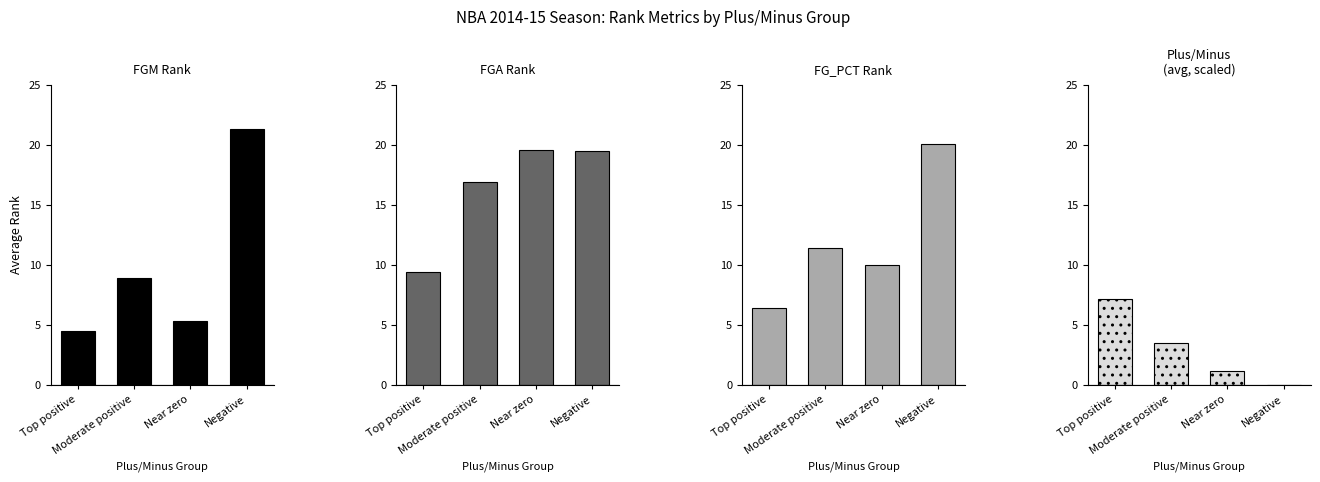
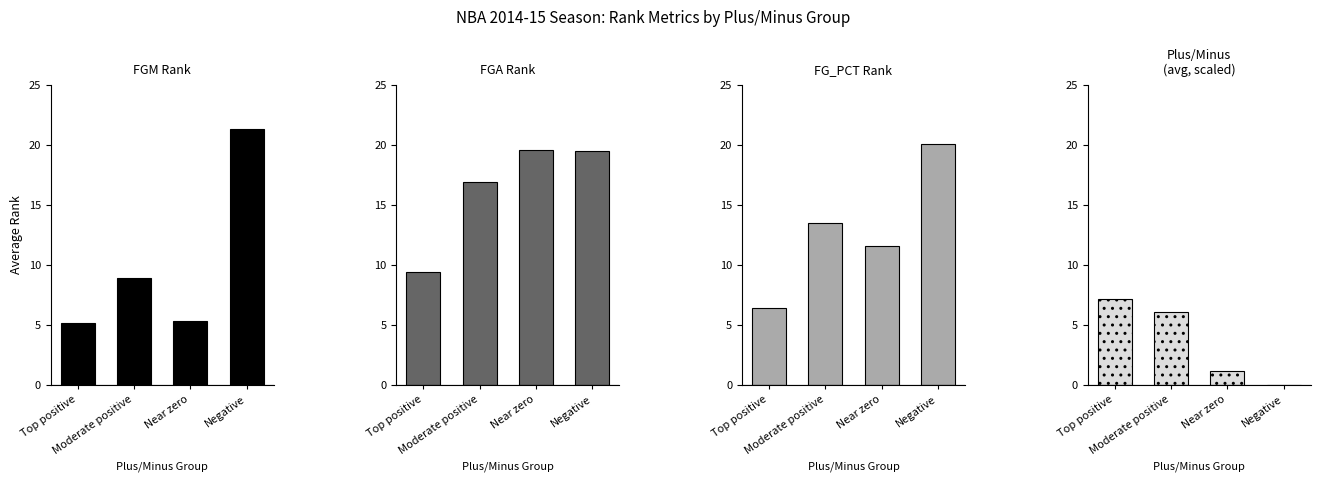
FGM Rank, Top positive: 4.5 -> 5.2
FG_PCT Rank, Moderate positive: 11.4 -> 13.5
FG_PCT Rank, Near zero: 10.0 -> 11.6
Plus/Minus (avg, scaled), Moderate positive: 3.5 -> 6.1
